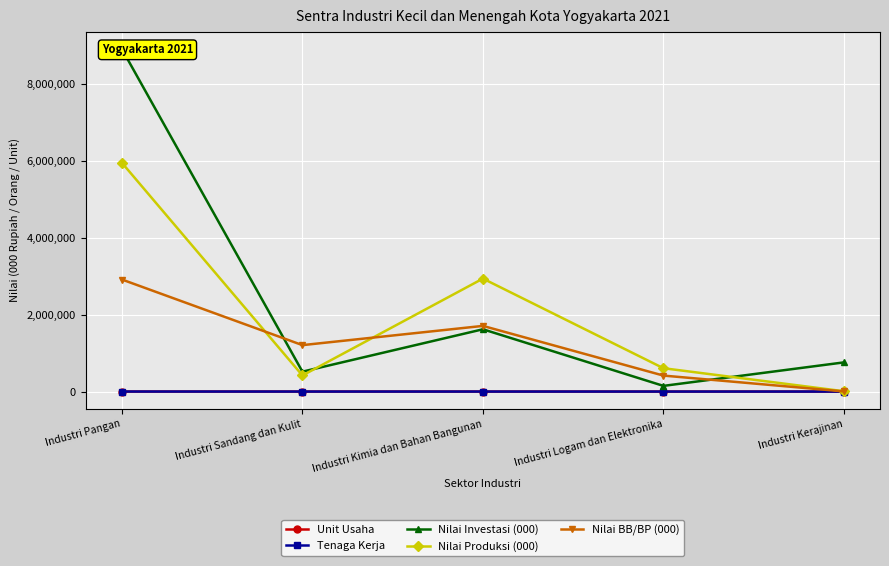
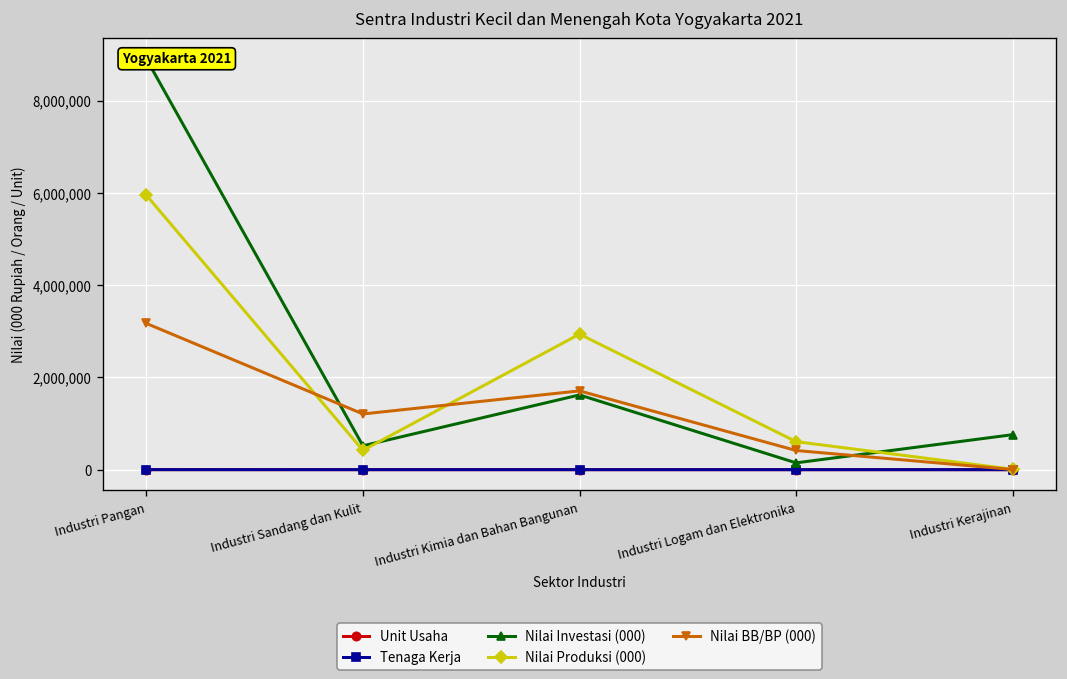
Nilai BB/BP (000), Industri Pangan: 2,900,000 -> 3,200,000
